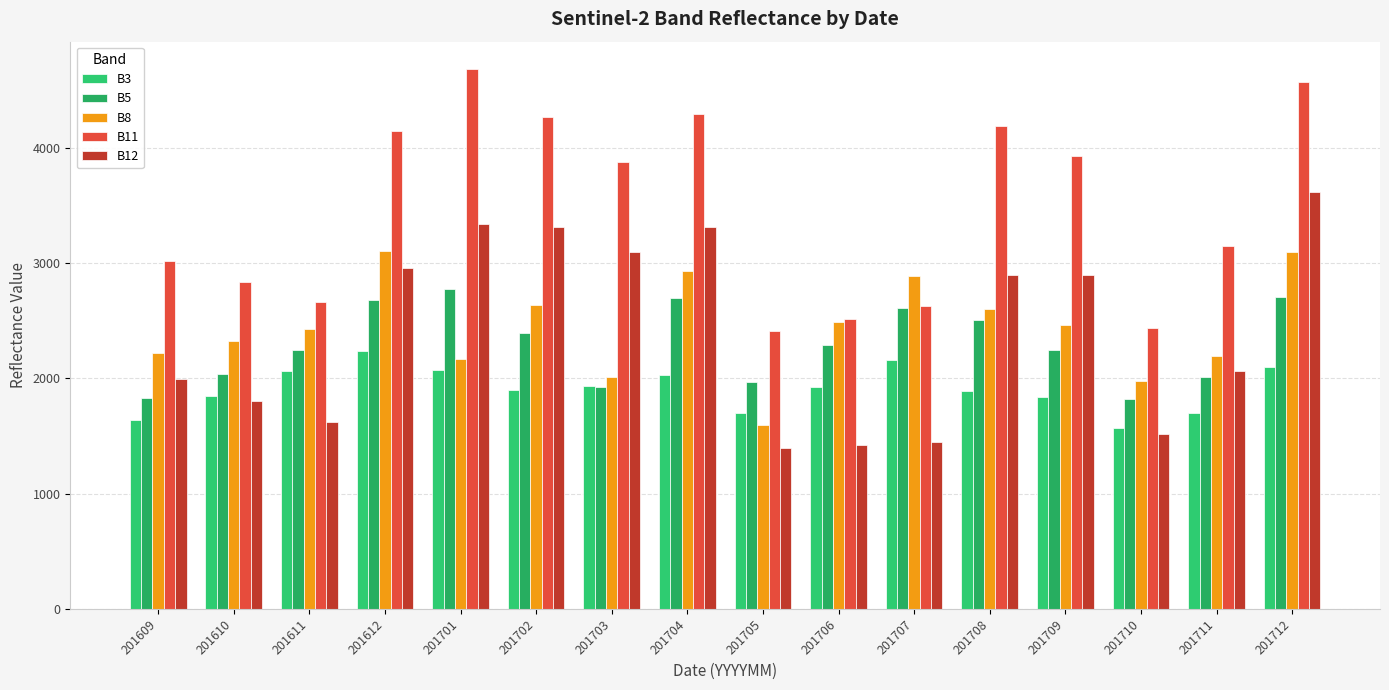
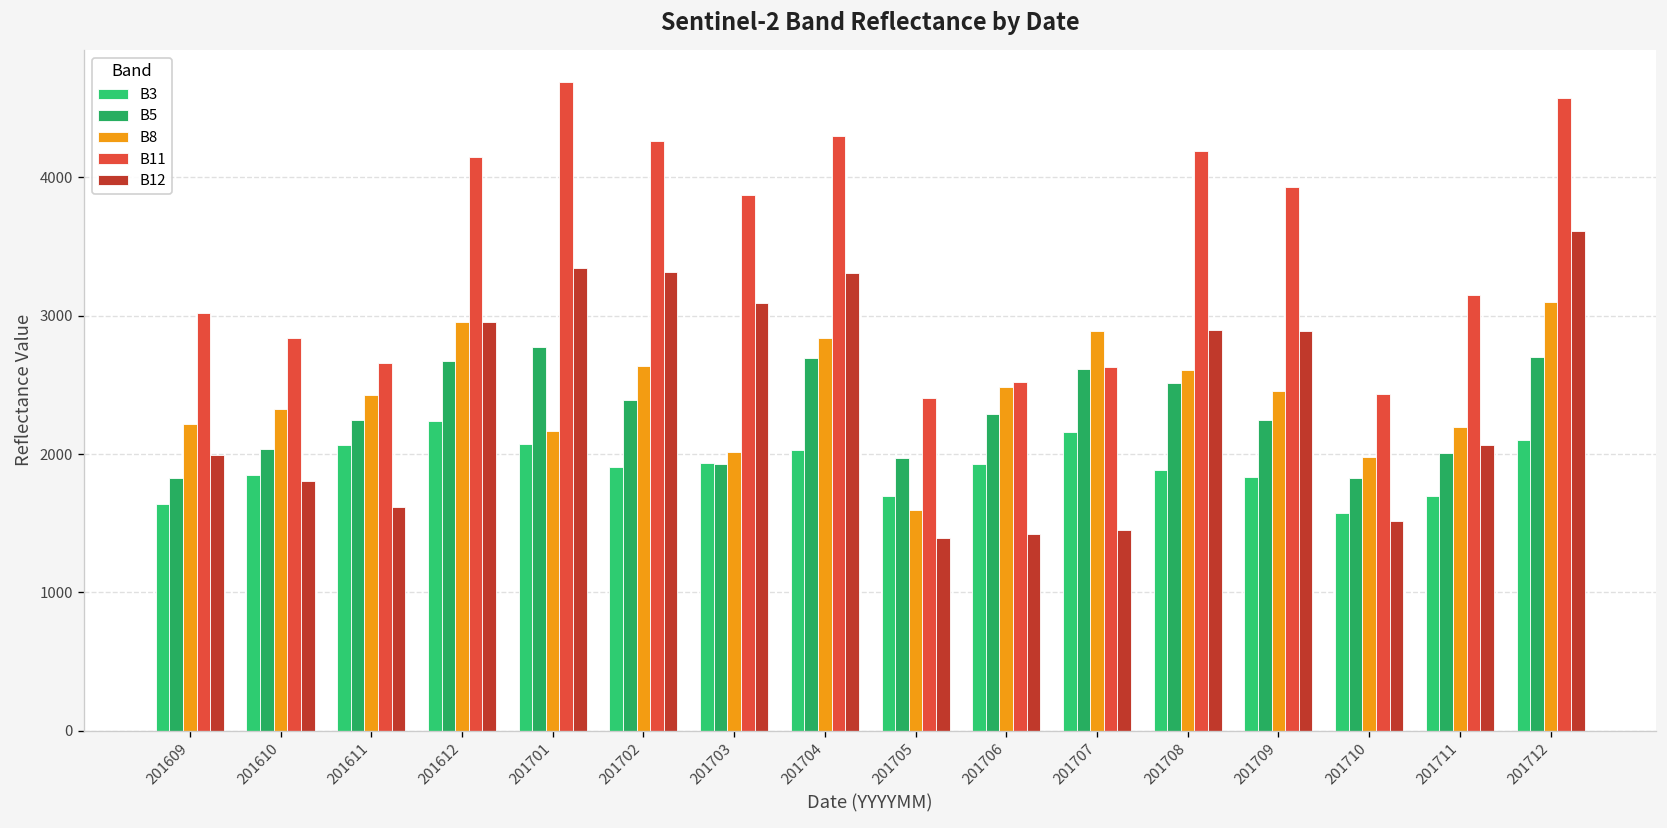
B8, 201612: 3100 -> 2950
B8, 201704: 2940 -> 2840
